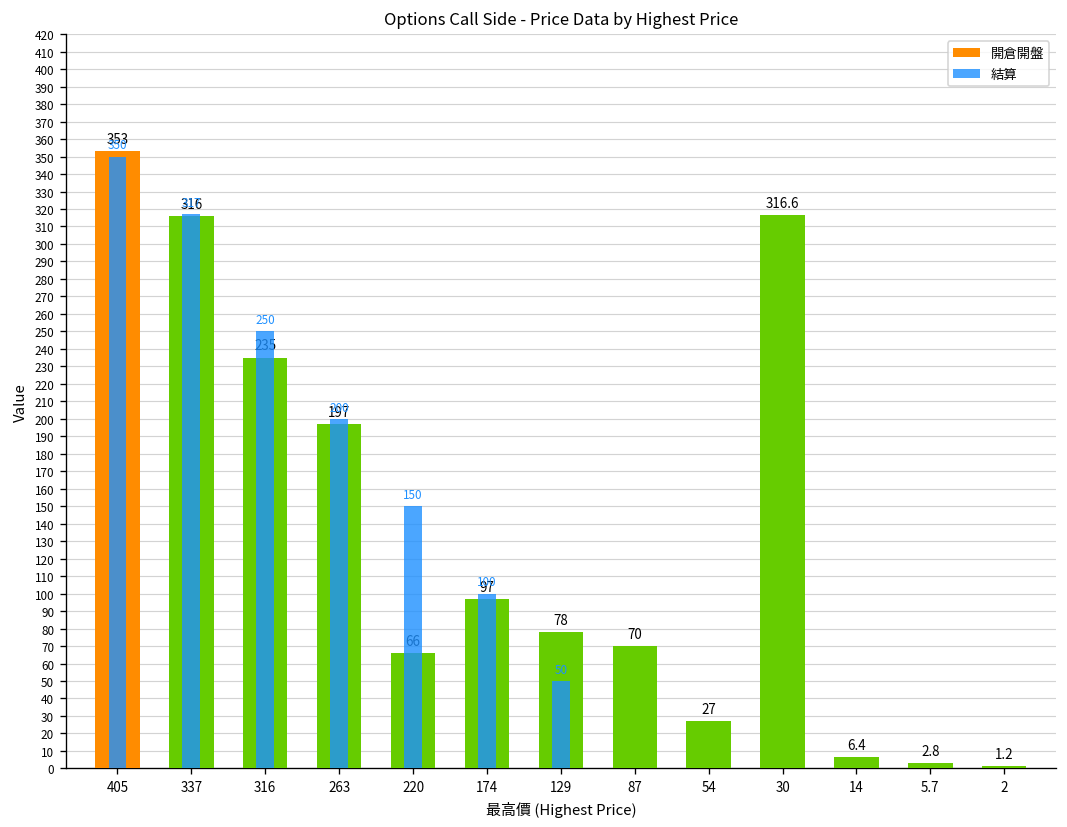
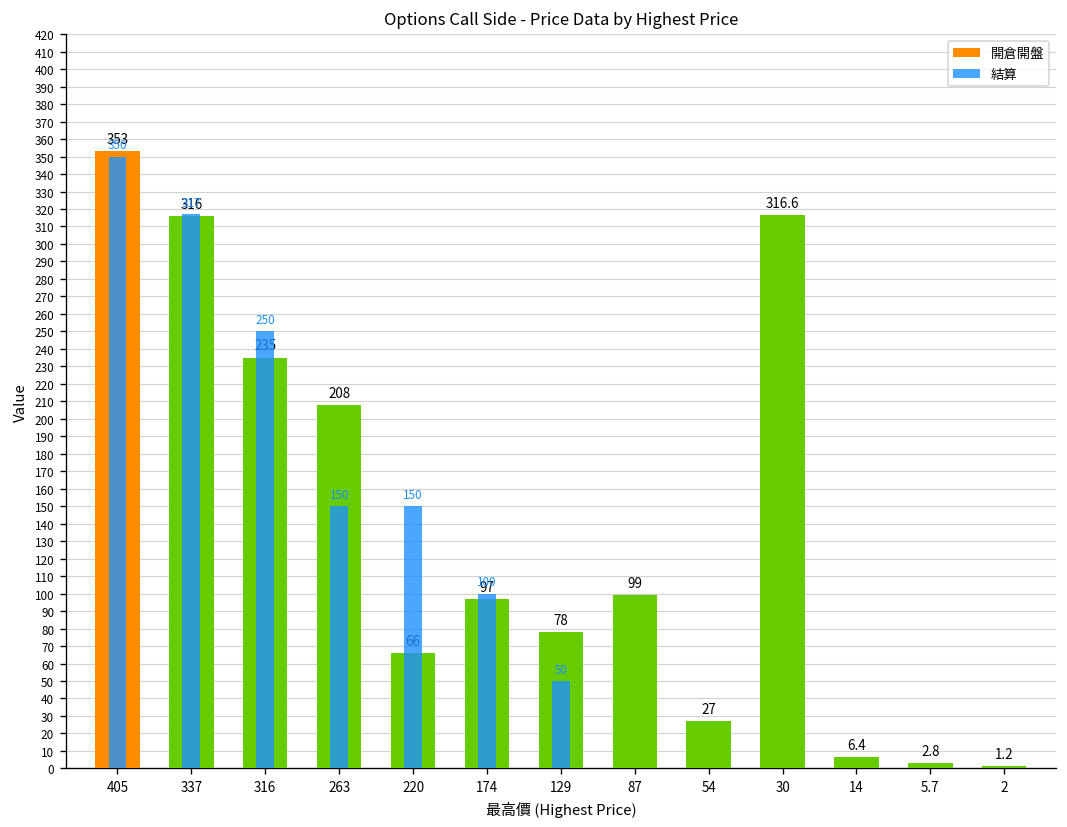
開倉開盤, 263: 197 -> 208
結算, 263: 200 -> 150
開倉開盤, 87: 70 -> 99
